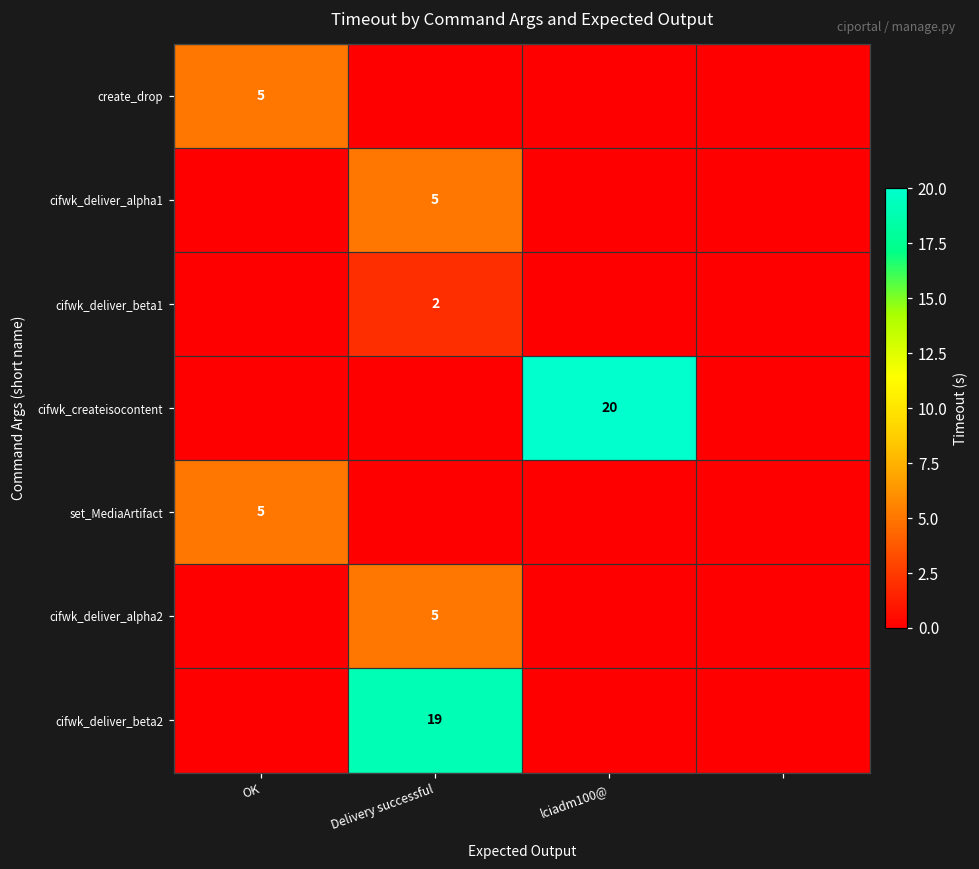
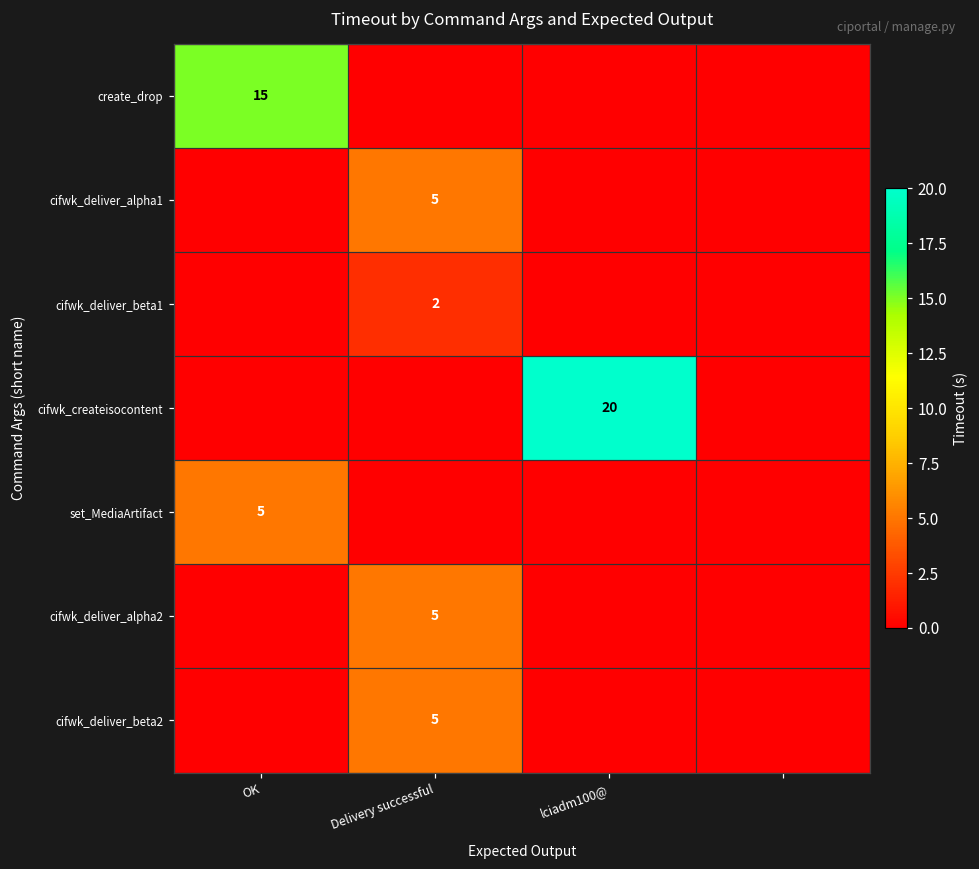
create_drop, OK: 5 -> 15
cifwk_deliver_beta2, Delivery successful: 19 -> 5
